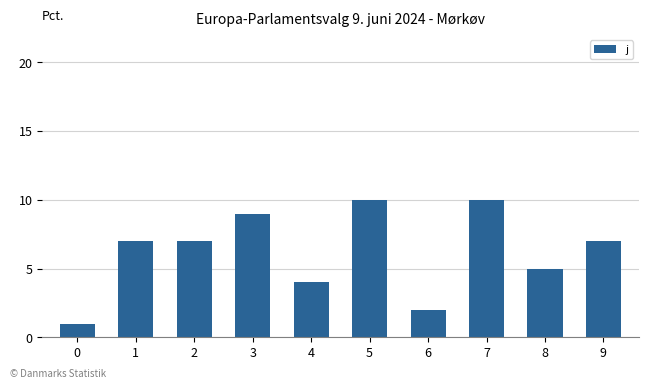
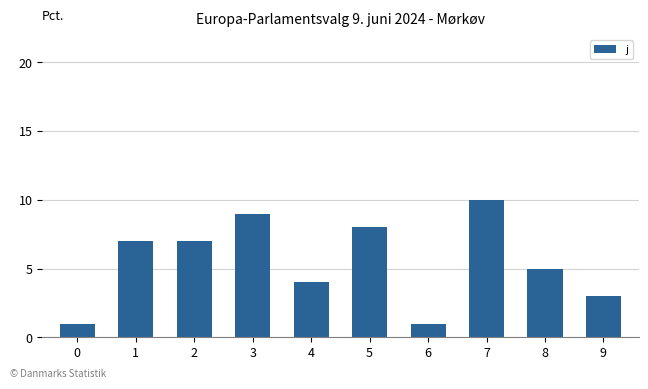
5: 10 -> 8
6: 2 -> 1
9: 7 -> 3
